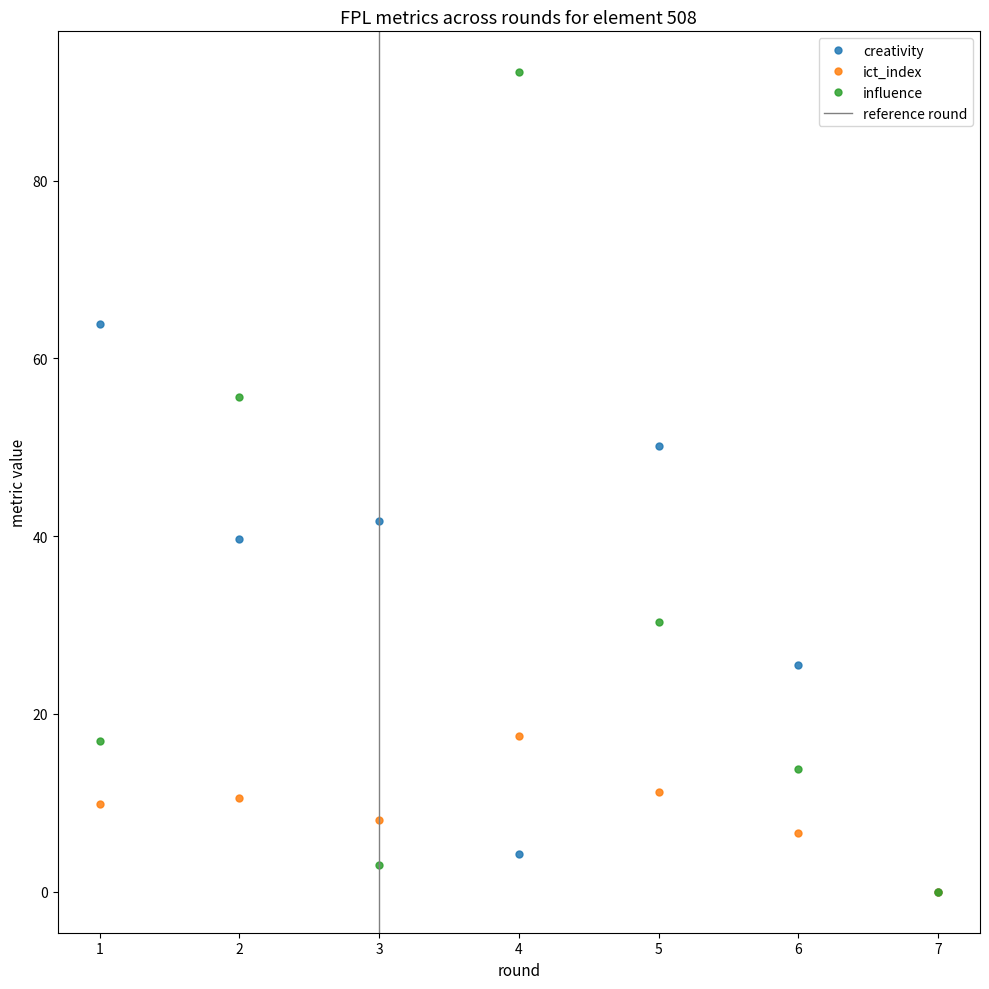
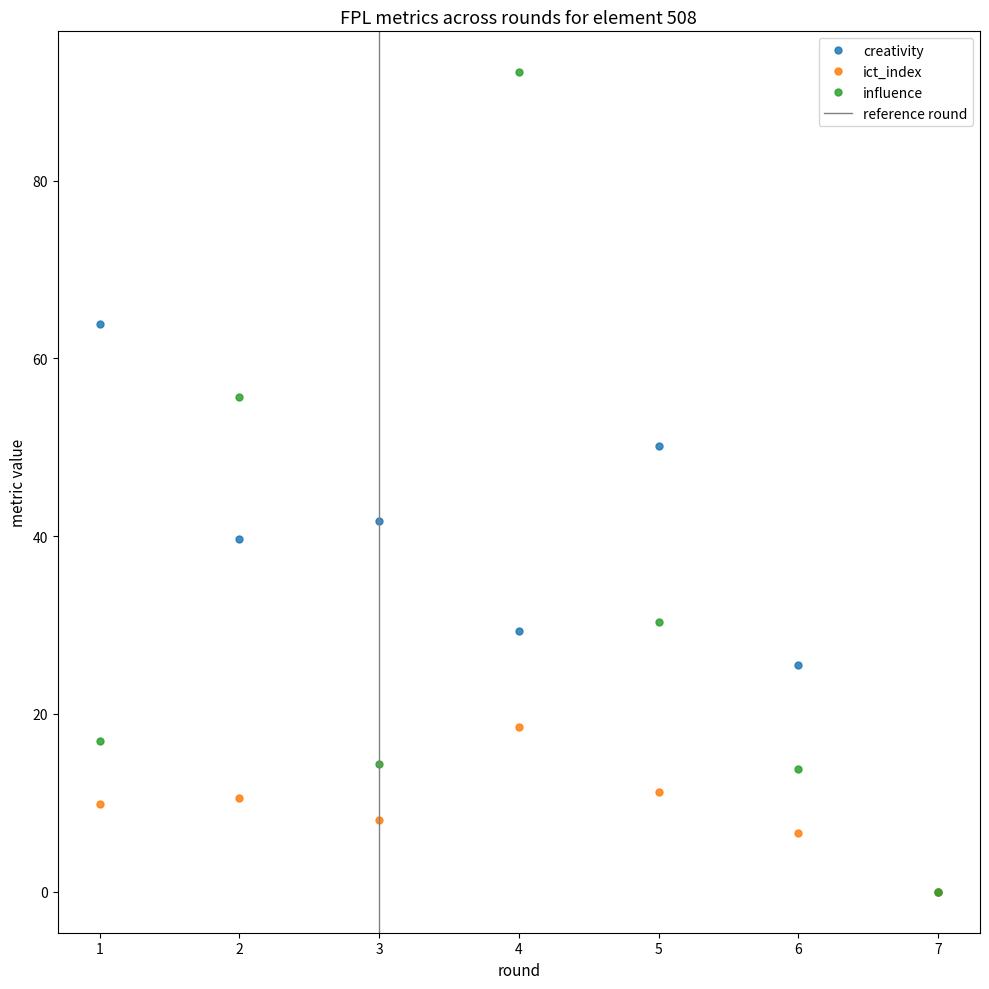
influence, 3: 3 -> 14
creativity, 4: 4 -> 29
ict_index, 4: 18 -> 19
